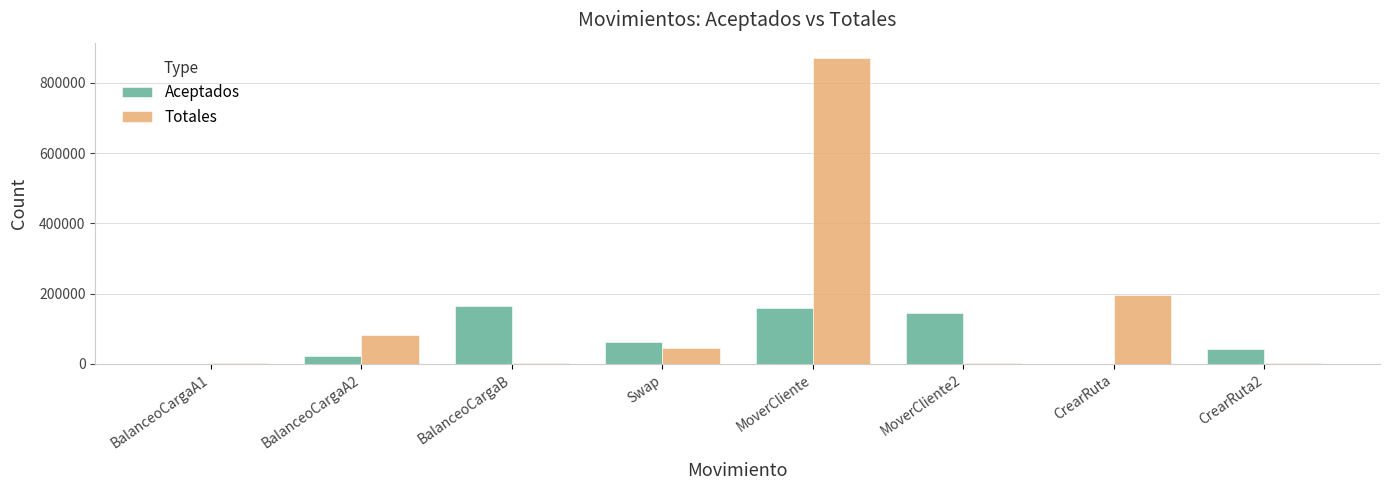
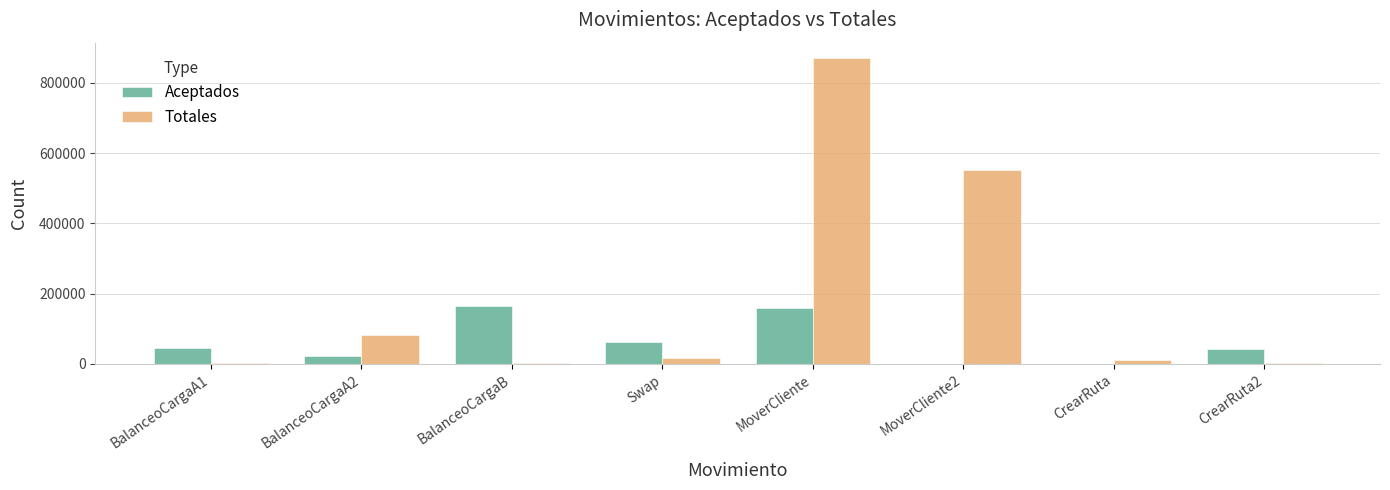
Aceptados, BalanceoCargaA1: 0 -> 50000
Totales, Swap: 50000 -> 20000
Aceptados, MoverCliente2: 140000 -> 0
Totales, MoverCliente2: 0 -> 550000
Totales, CrearRuta: 200000 -> 10000
